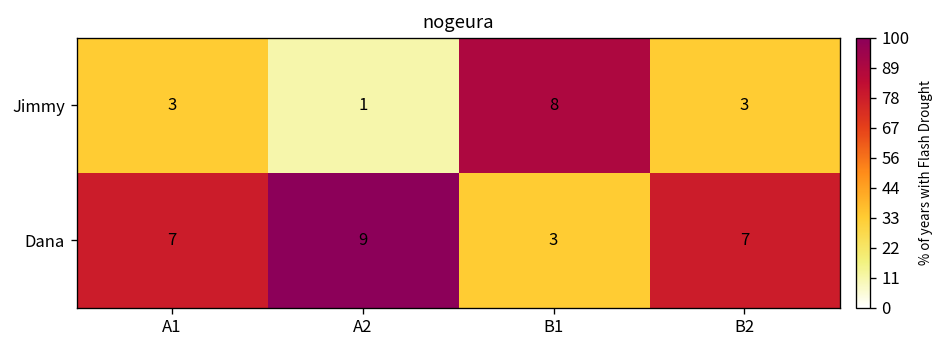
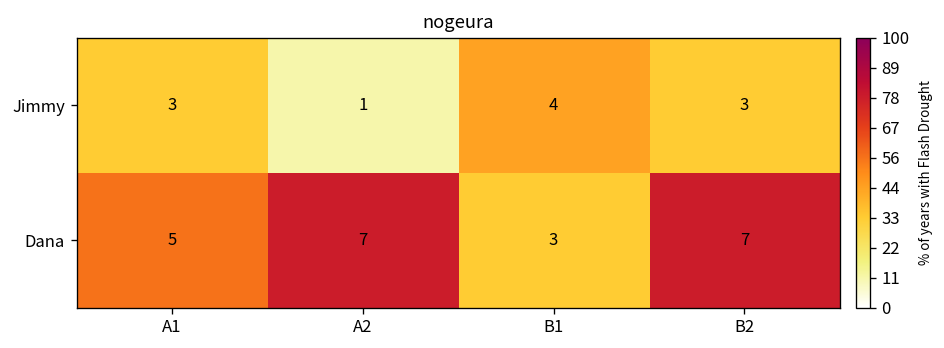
Jimmy, B1: 8 -> 4
Dana, A1: 7 -> 5
Dana, A2: 9 -> 7
